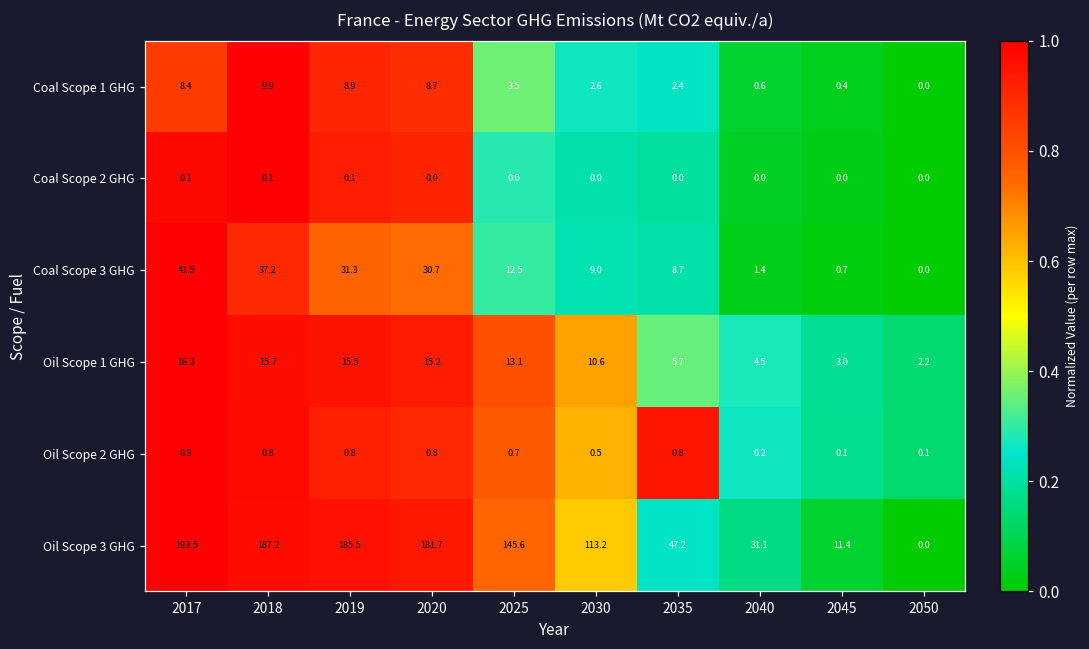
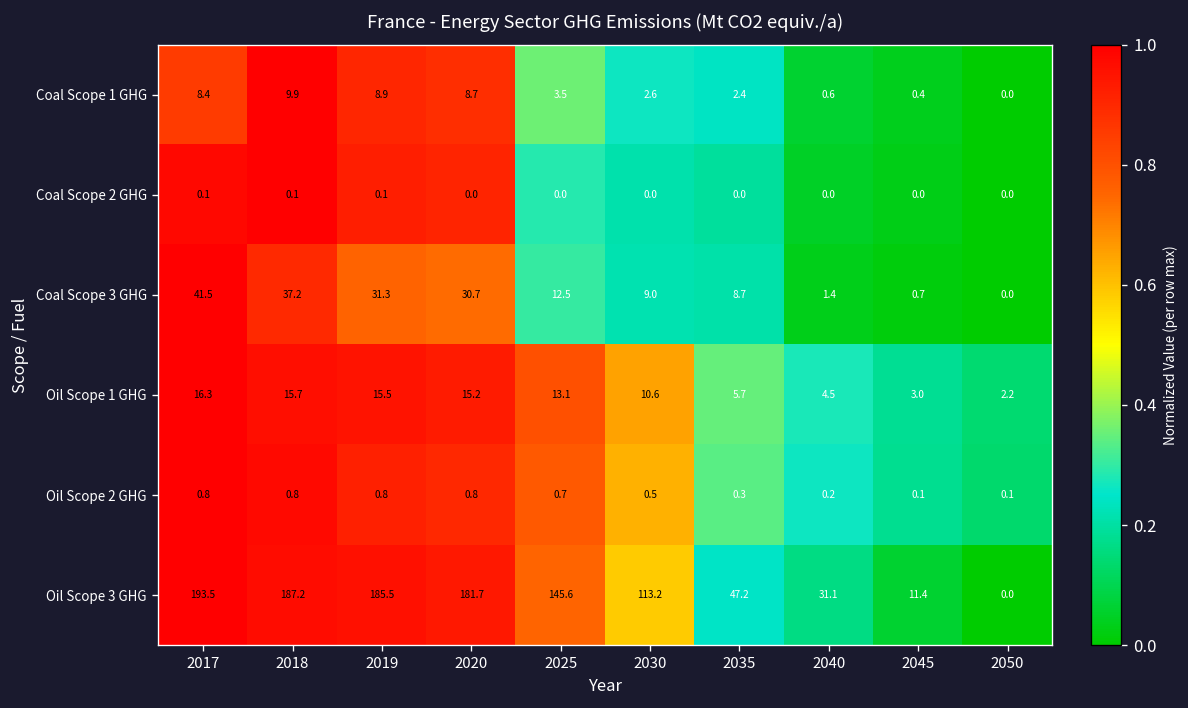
Oil Scope 2 GHG, 2035: 0.8 -> 0.3
